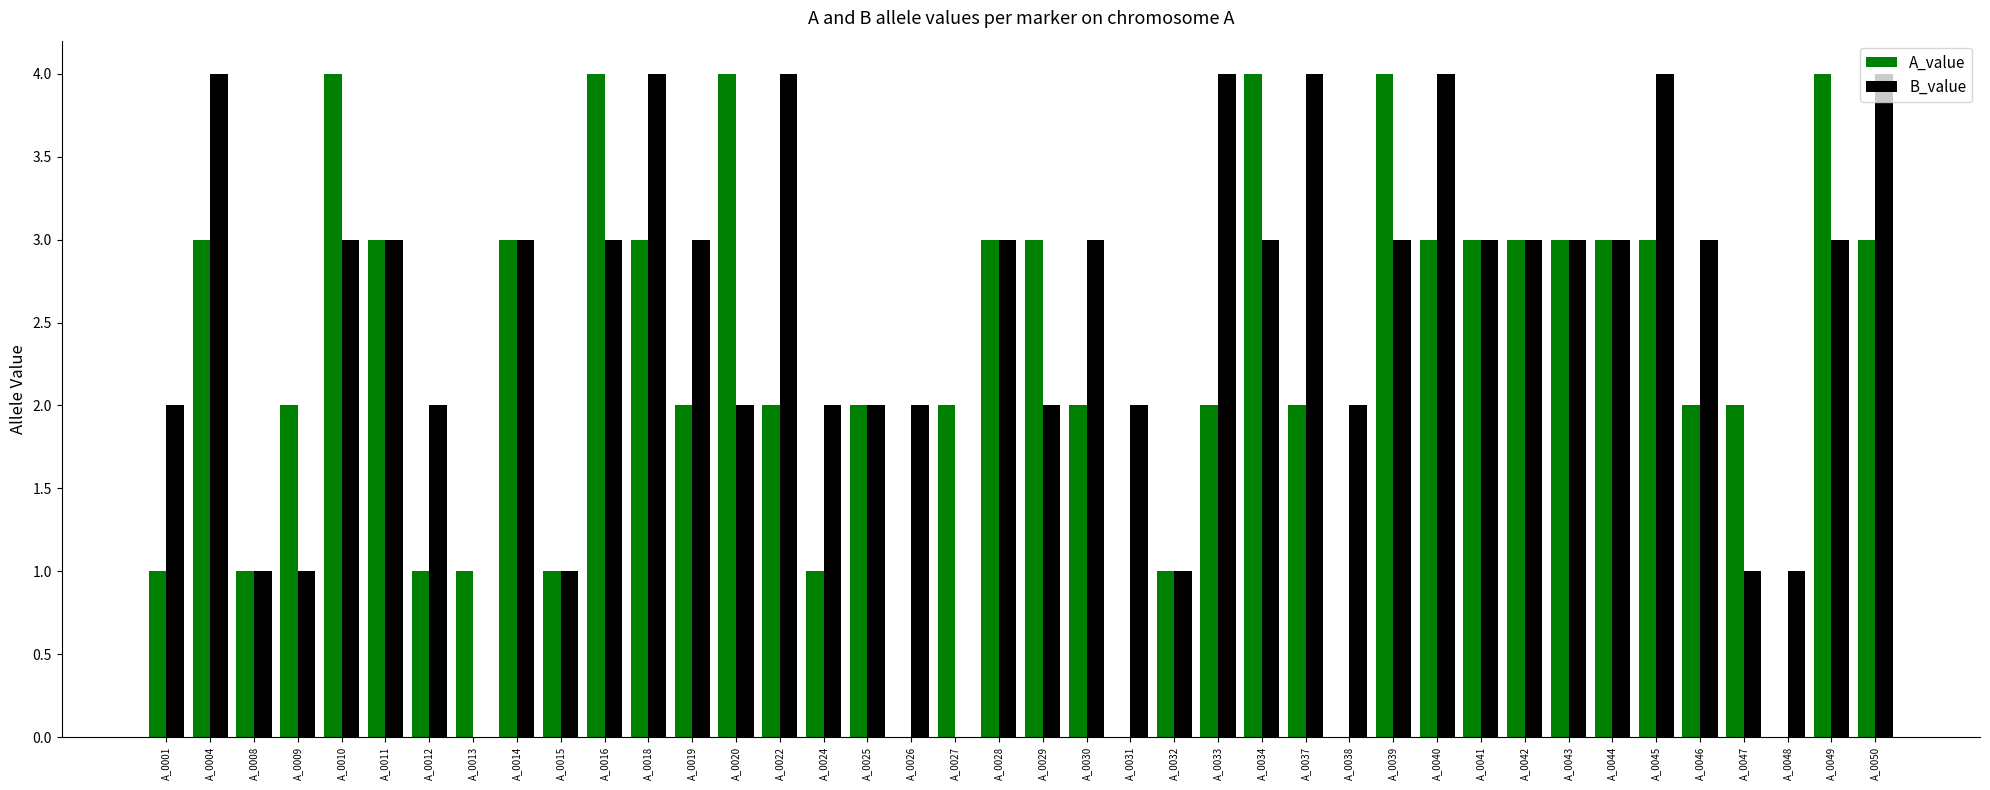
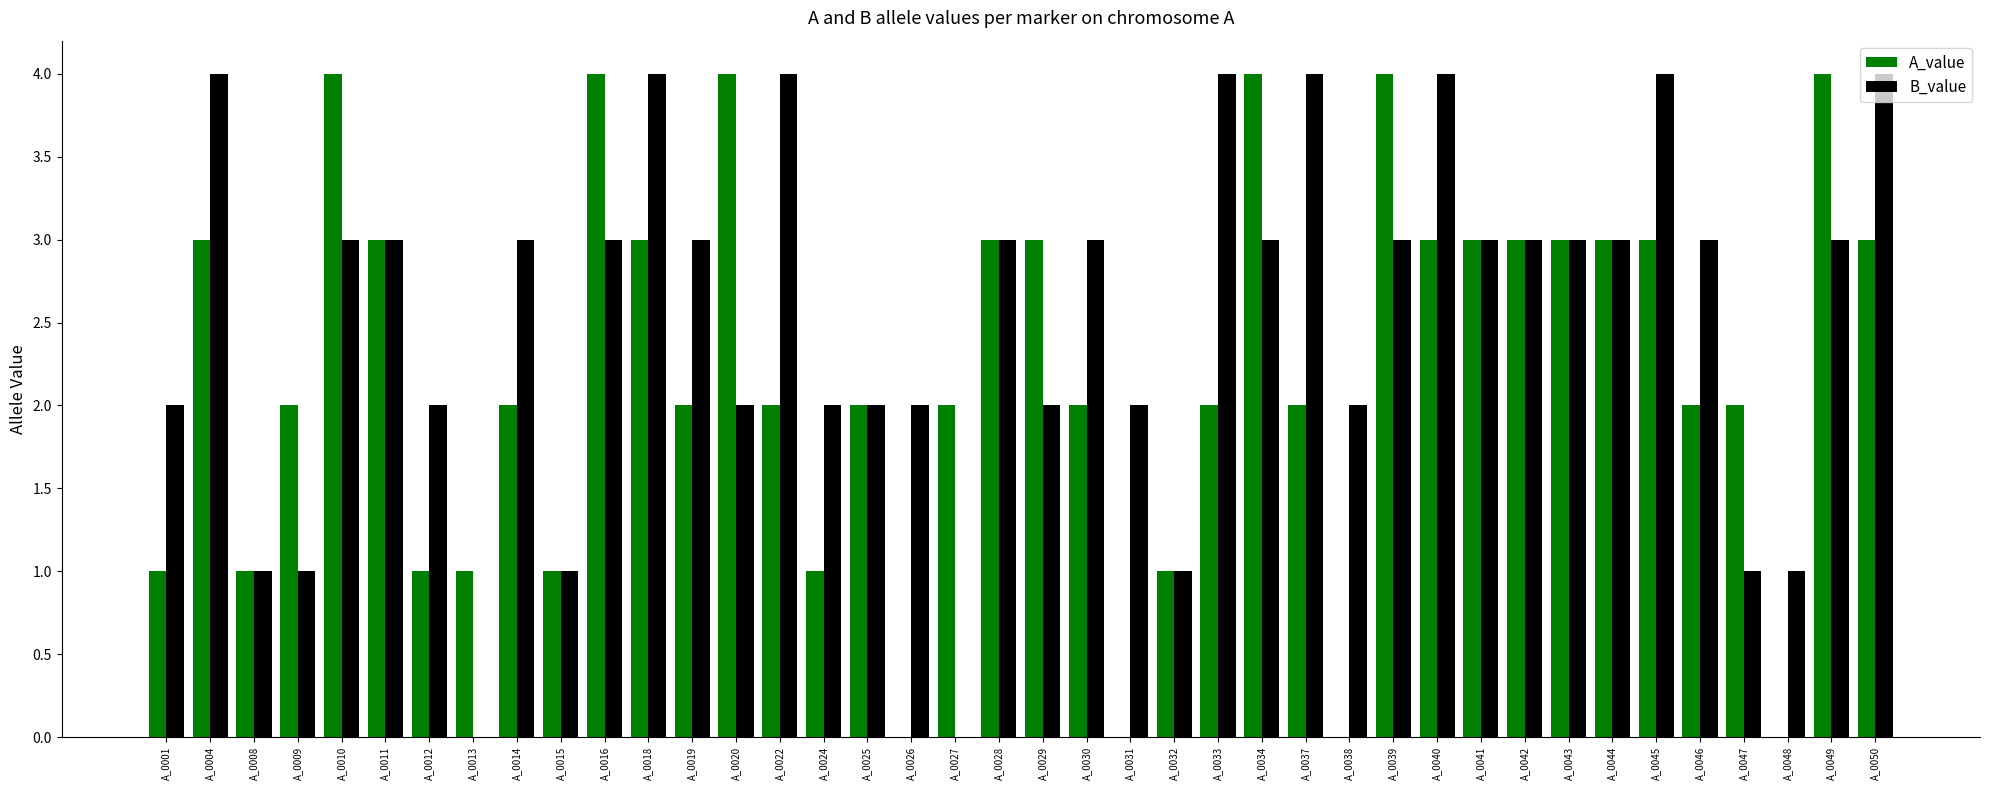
A_value, A_0014: 3 -> 2
